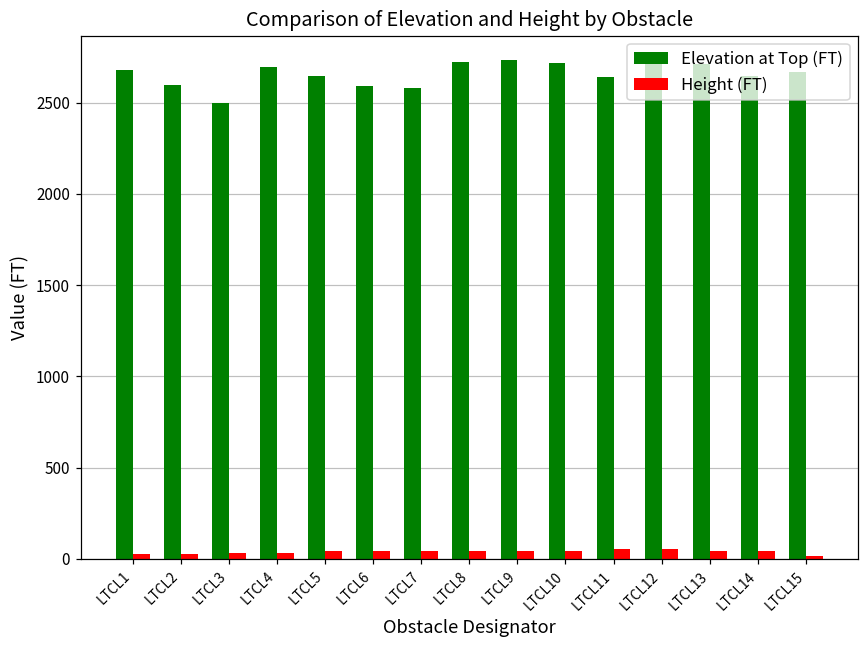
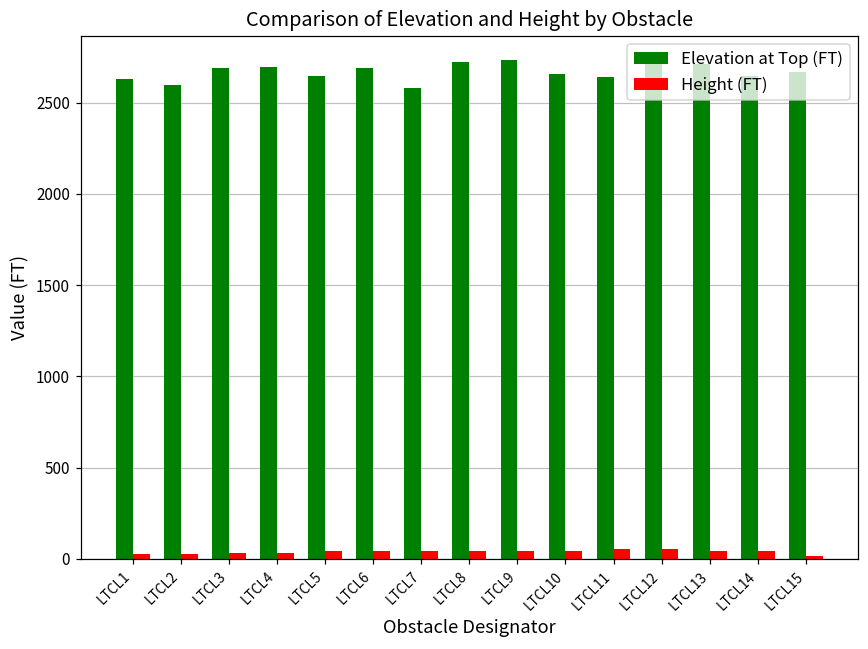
Elevation at Top (FT), LTCL1: 2680 -> 2630
Elevation at Top (FT), LTCL3: 2500 -> 2690
Elevation at Top (FT), LTCL6: 2590 -> 2690
Elevation at Top (FT), LTCL10: 2720 -> 2650
